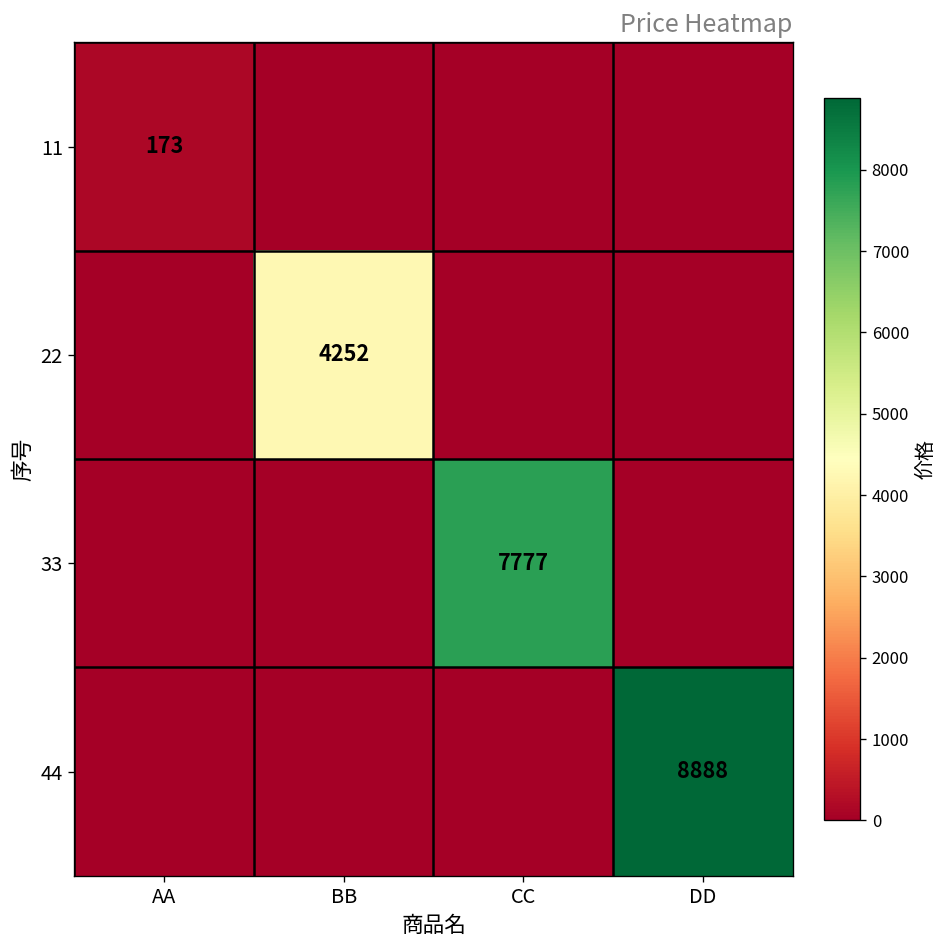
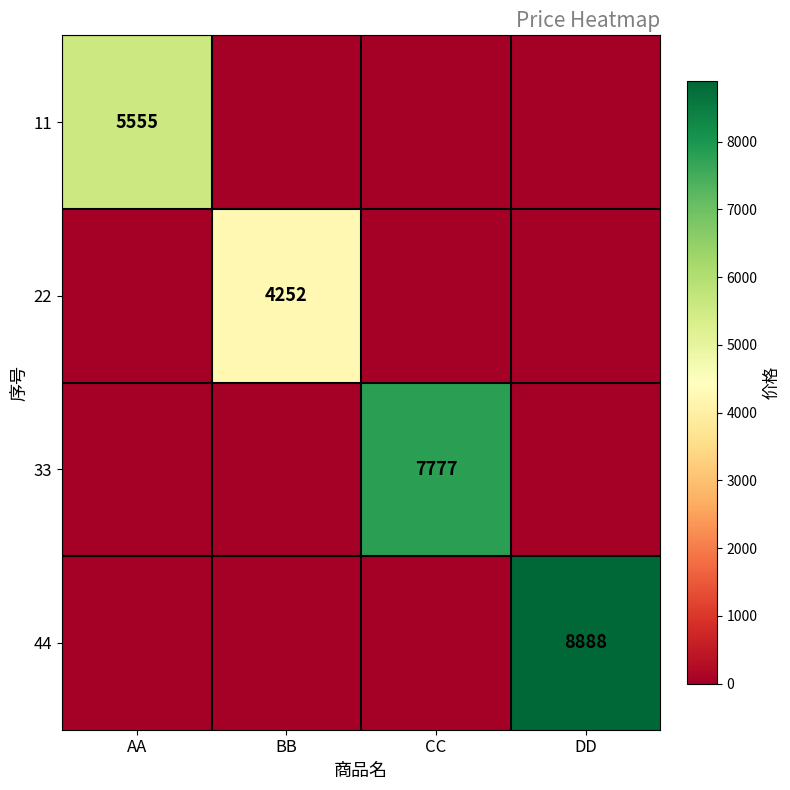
11, AA: 173 -> 5555
